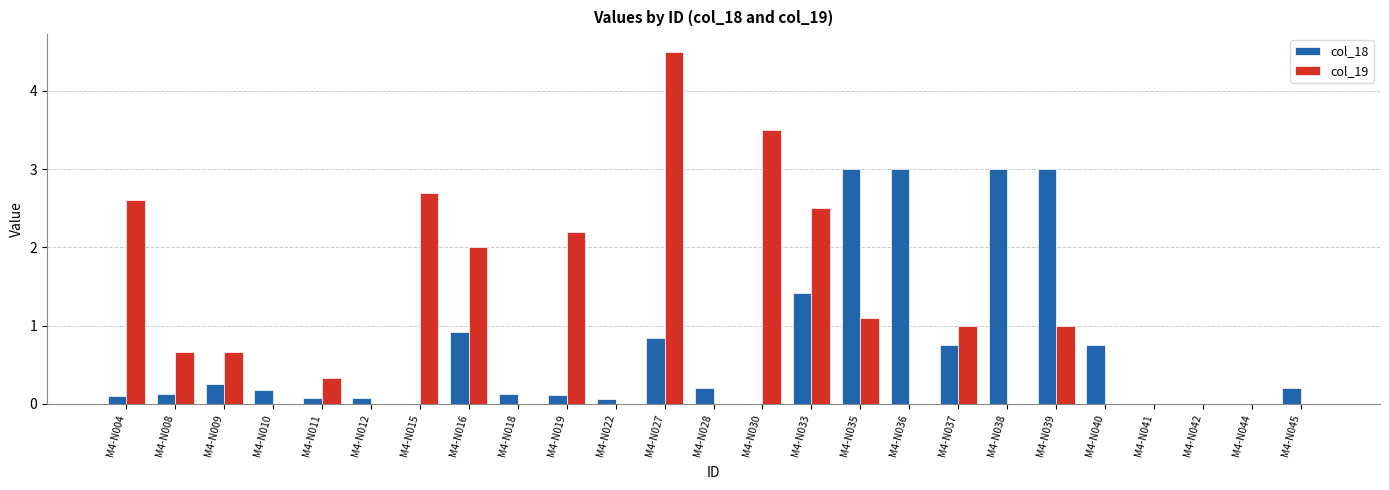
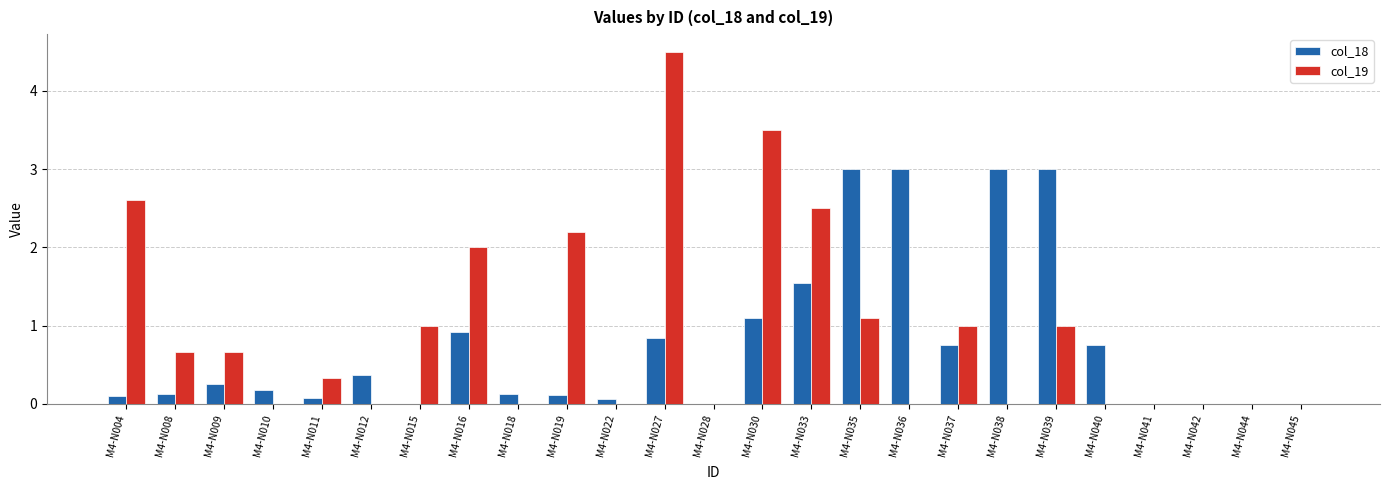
col_18, M4-N012: 0.1 -> 0.4
col_19, M4-N015: 2.7 -> 1.0
col_18, M4-N028: 0.2 -> 0.0
col_18, M4-N030: 0.0 -> 1.1
col_18, M4-N033: 1.4 -> 1.6
col_18, M4-N045: 0.2 -> 0.0
